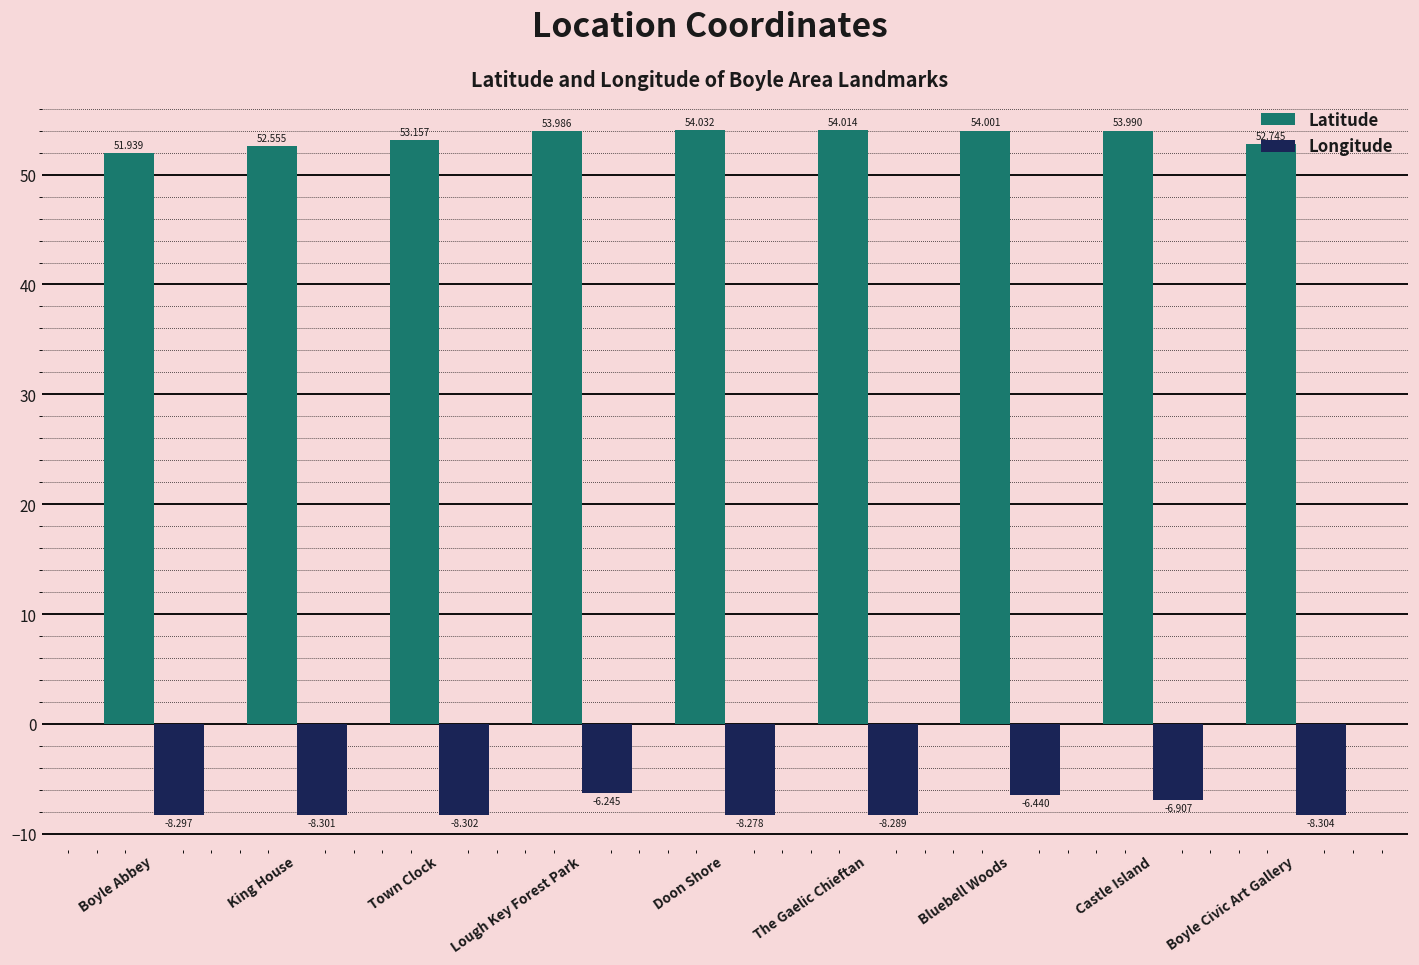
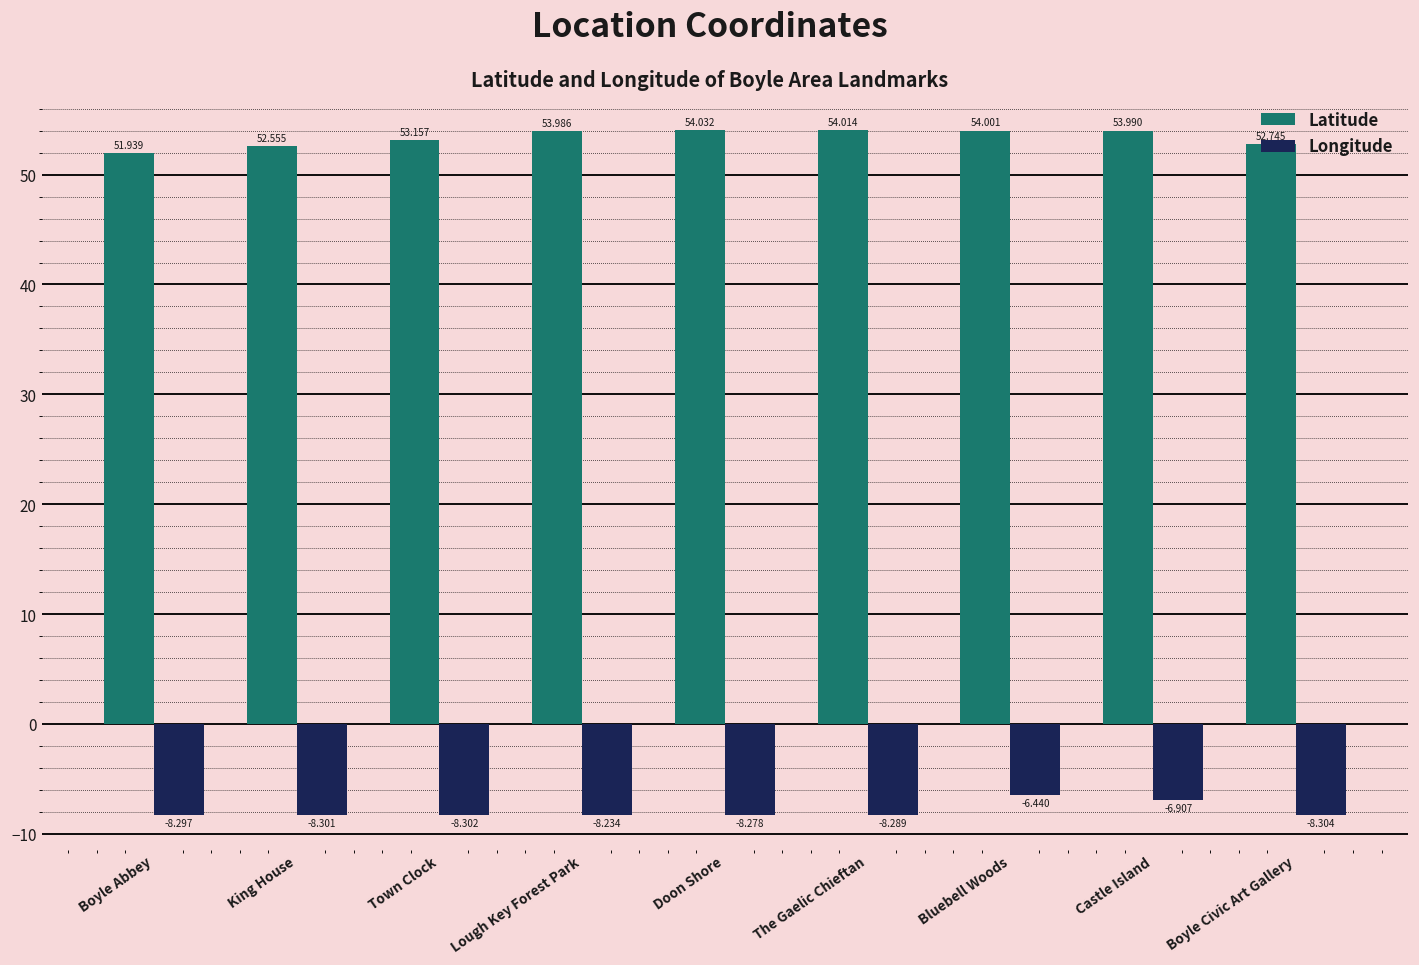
Longitude, Lough Key Forest Park: -6.245 -> -8.234
